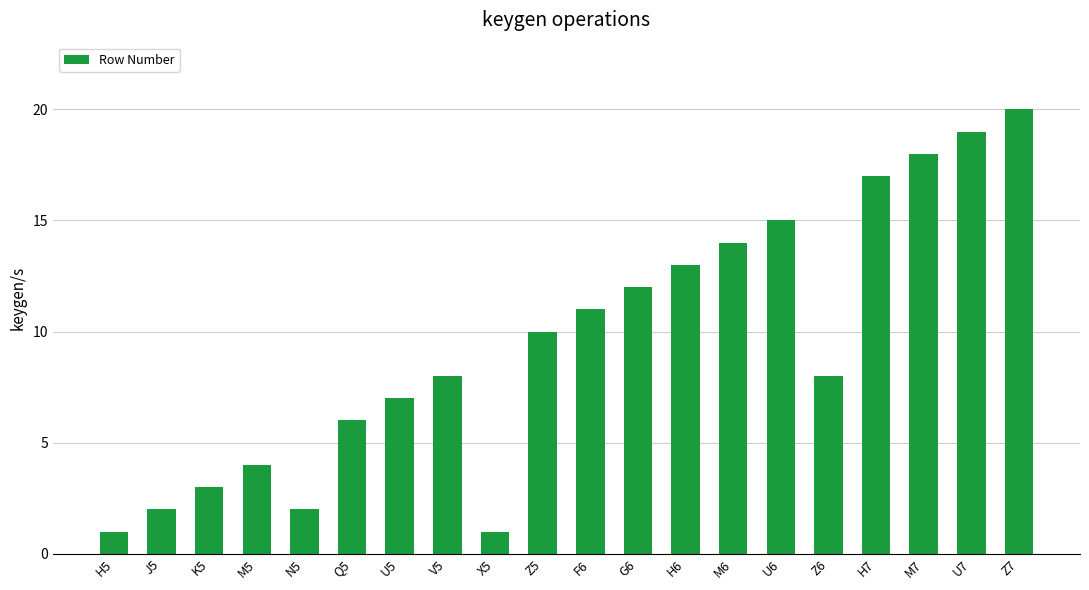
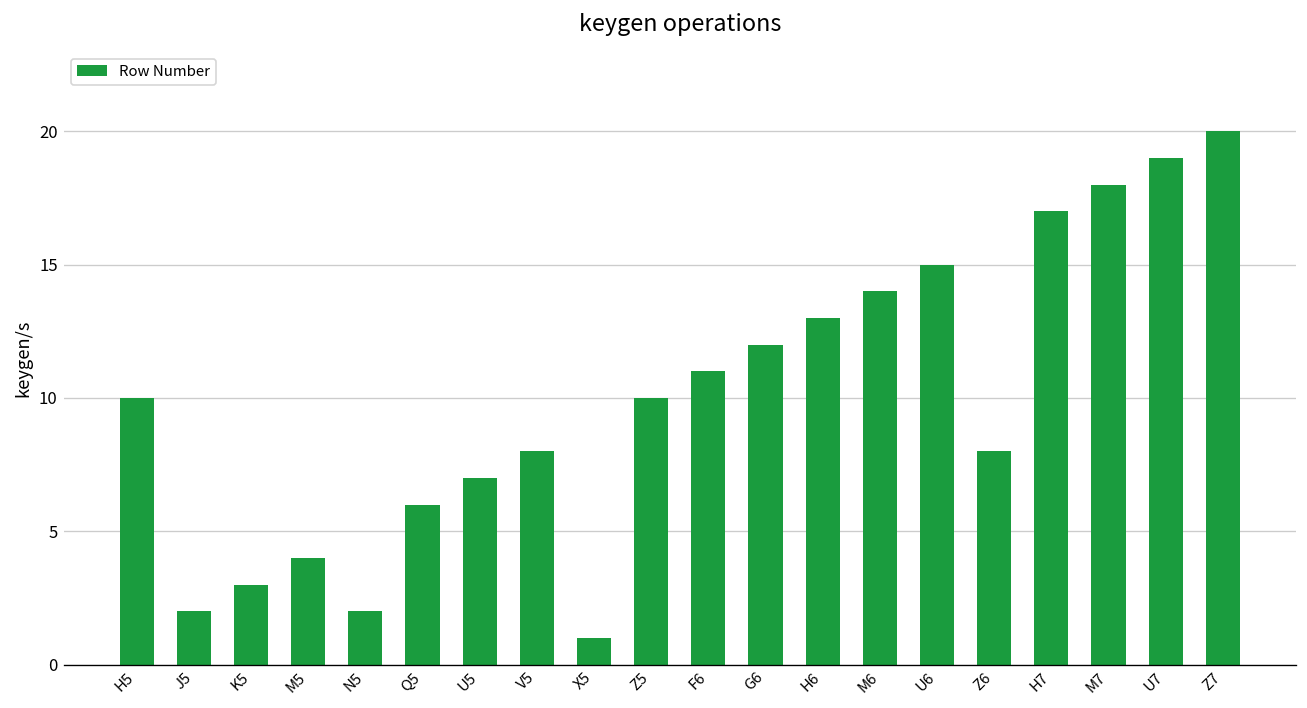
H5: 1 -> 10
